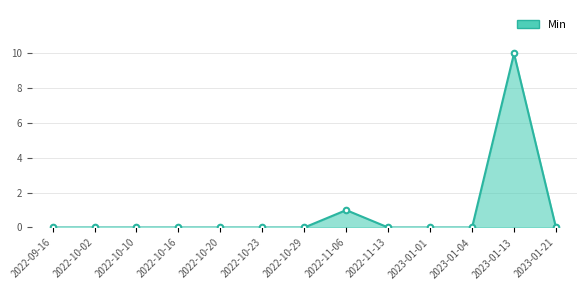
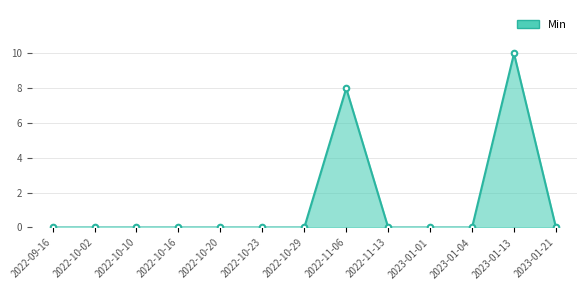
2022-11-06: 1 -> 8
